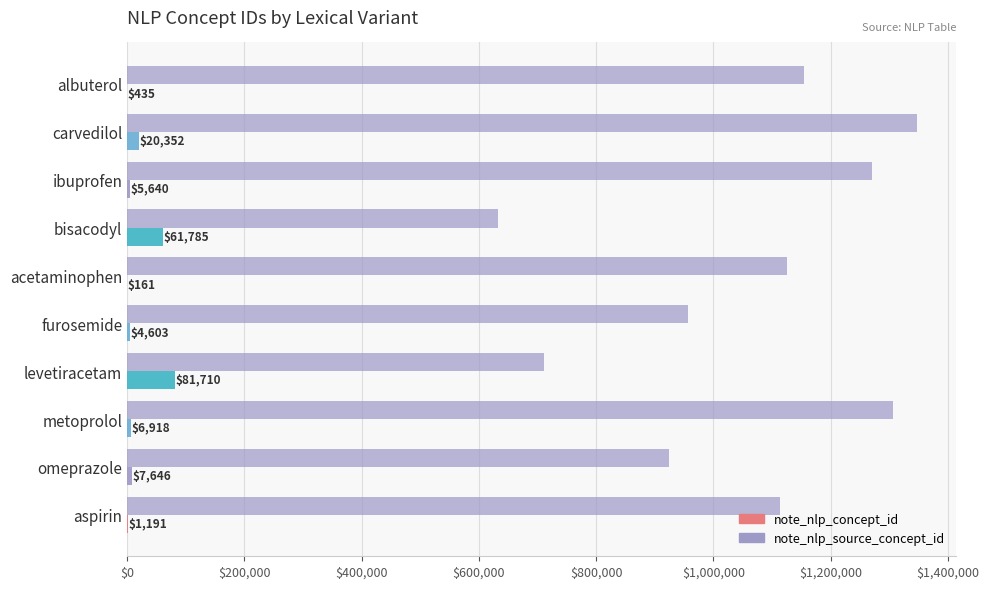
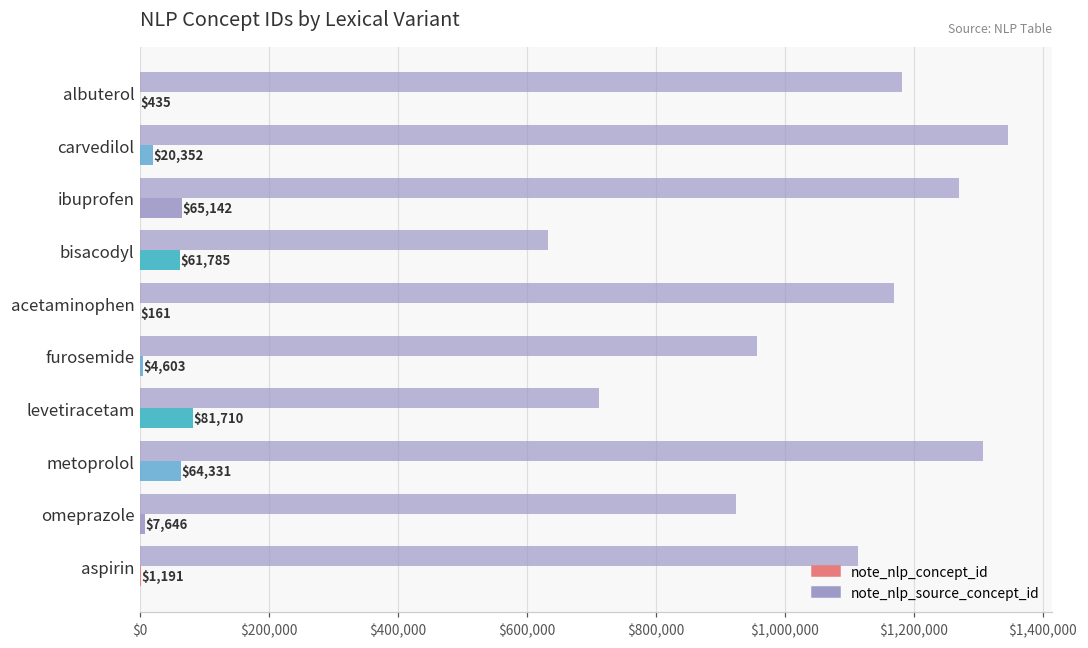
note_nlp_source_concept_id, albuterol: $1,150,000 -> $1,180,000
note_nlp_concept_id, ibuprofen: $5,640 -> $65,142
note_nlp_source_concept_id, acetaminophen: $1,130,000 -> $1,170,000
note_nlp_concept_id, metoprolol: $6,918 -> $64,331
